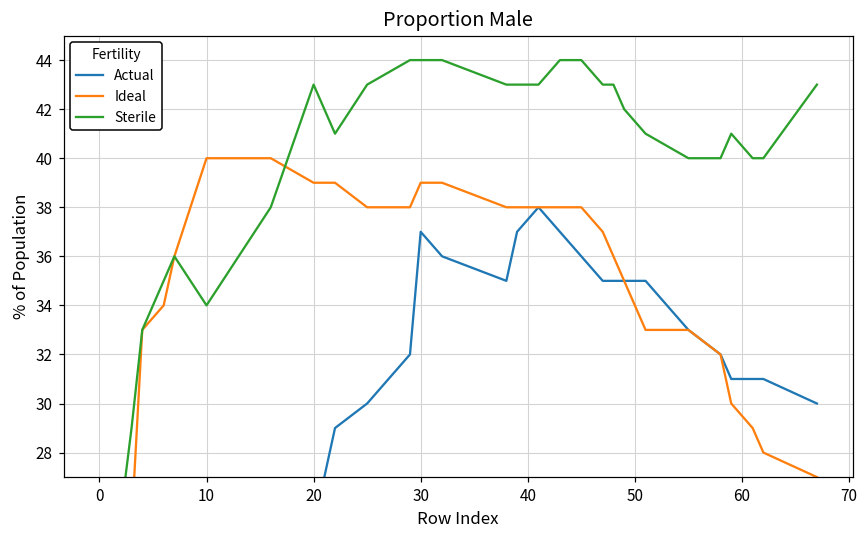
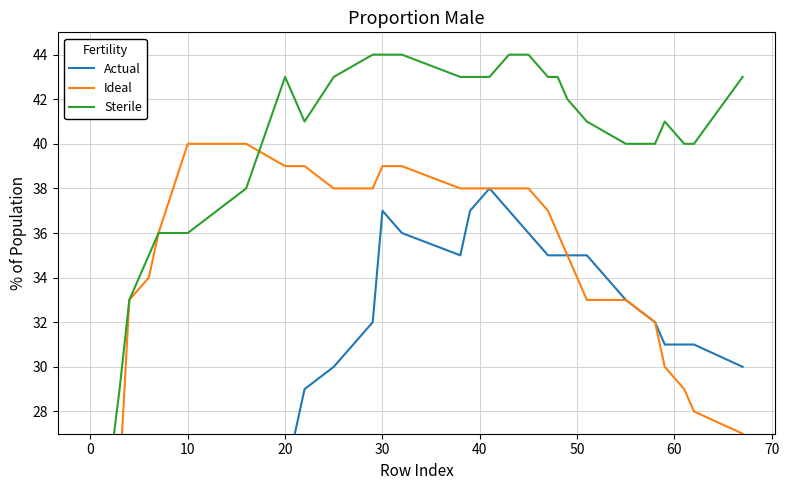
Sterile, 10: 34 -> 36
